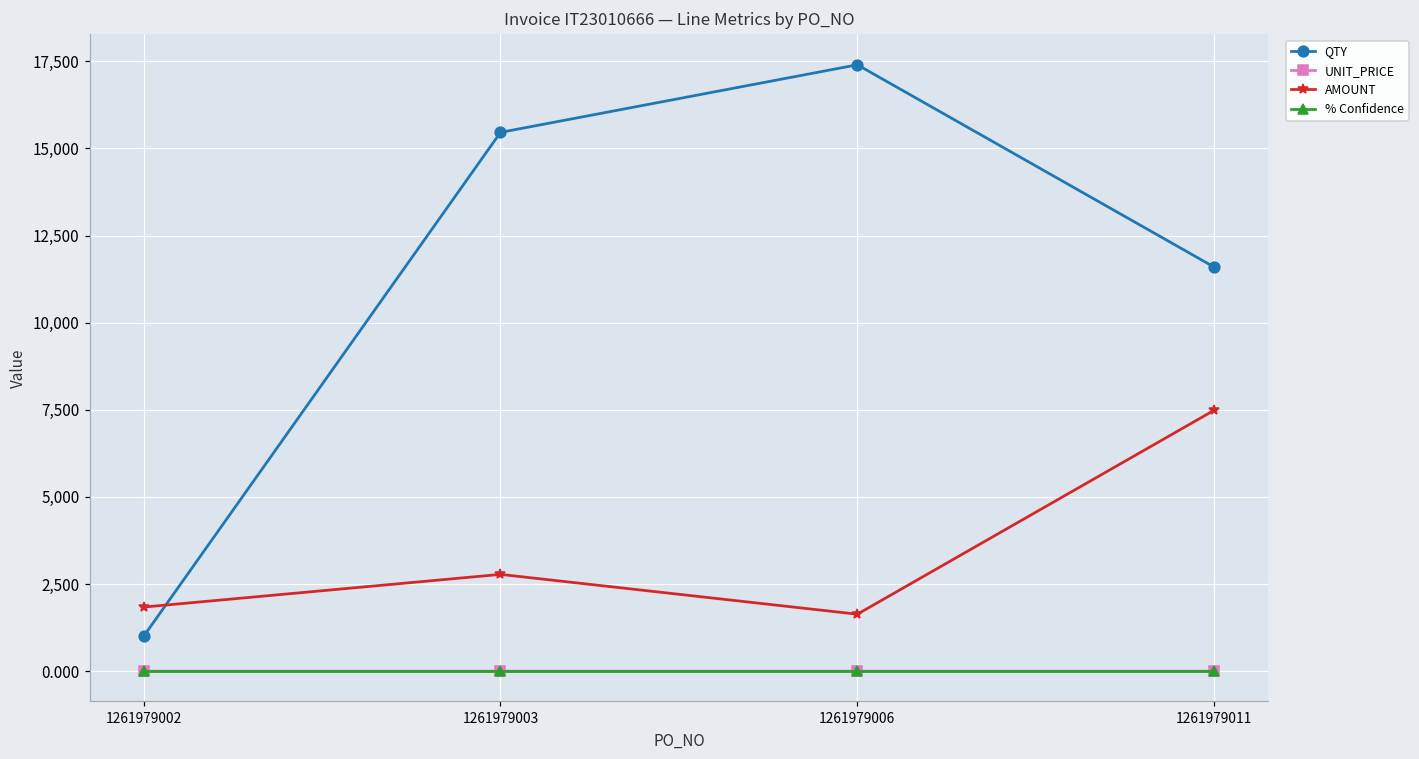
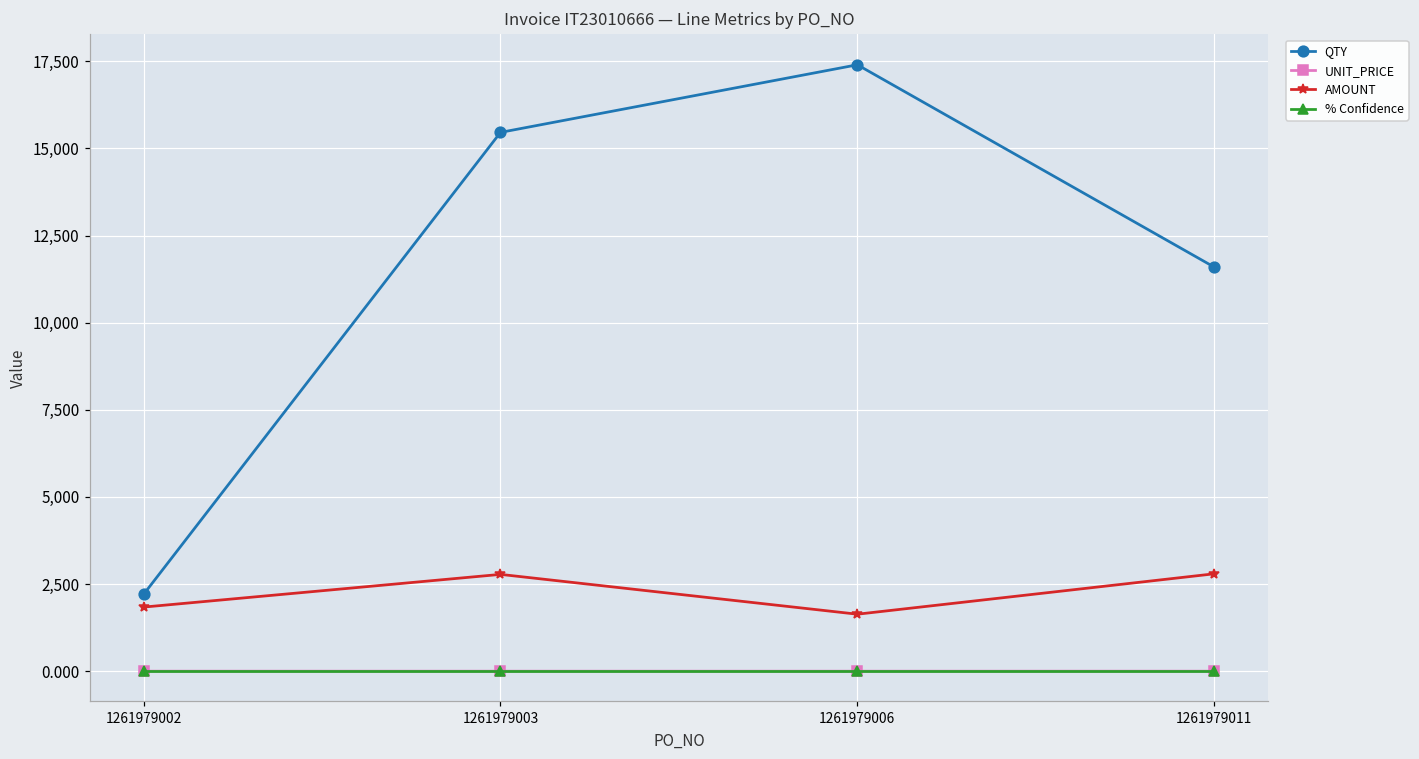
QTY, 1261979002: 1,000 -> 2,200
AMOUNT, 1261979011: 7,500 -> 2,800
